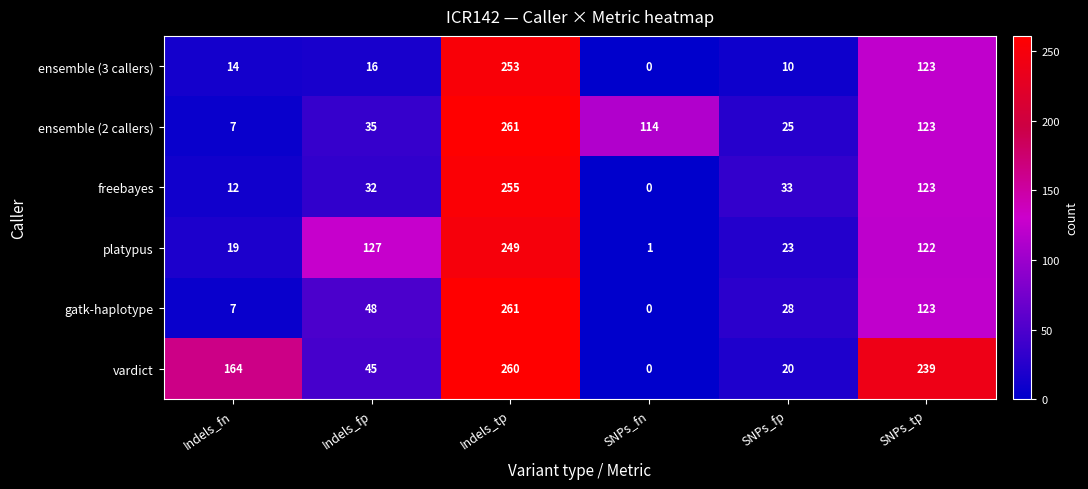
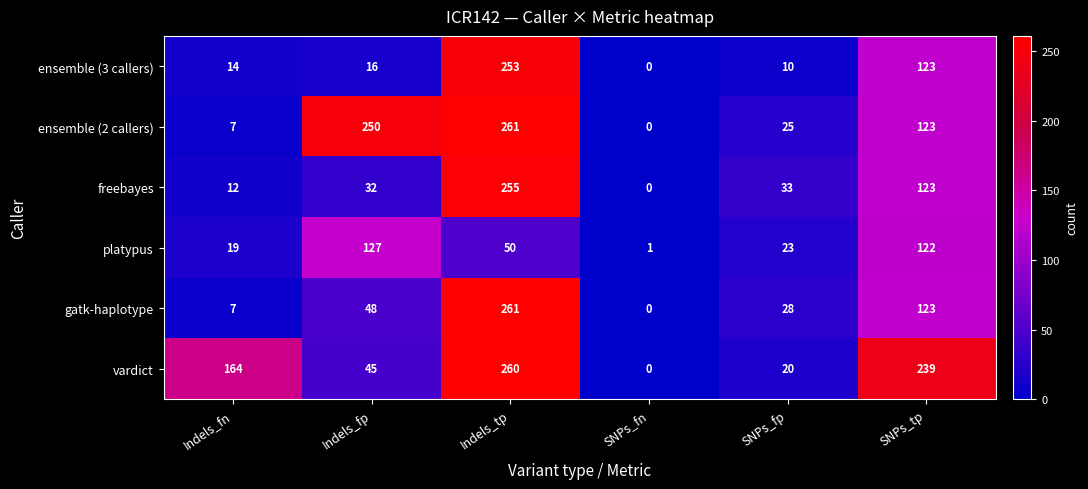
ensemble (2 callers), Indels_fp: 35 -> 250
ensemble (2 callers), SNPs_fn: 114 -> 0
platypus, Indels_tp: 249 -> 50
